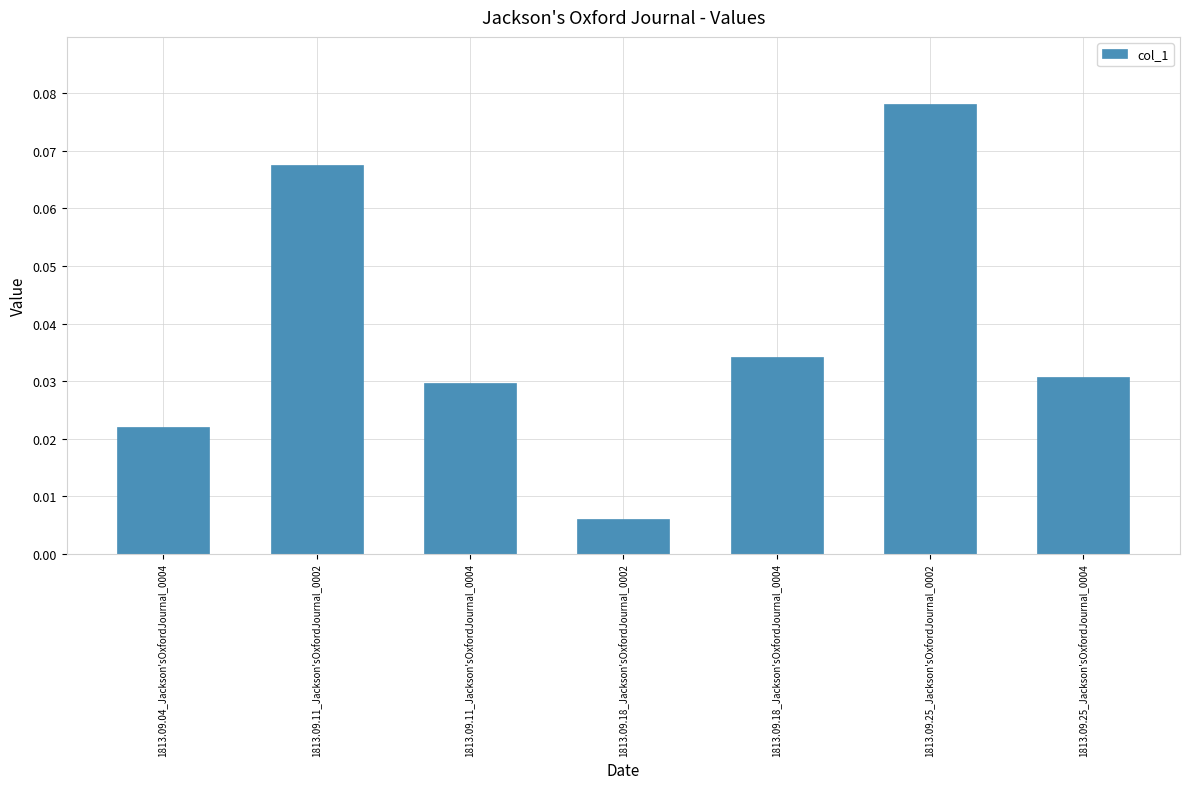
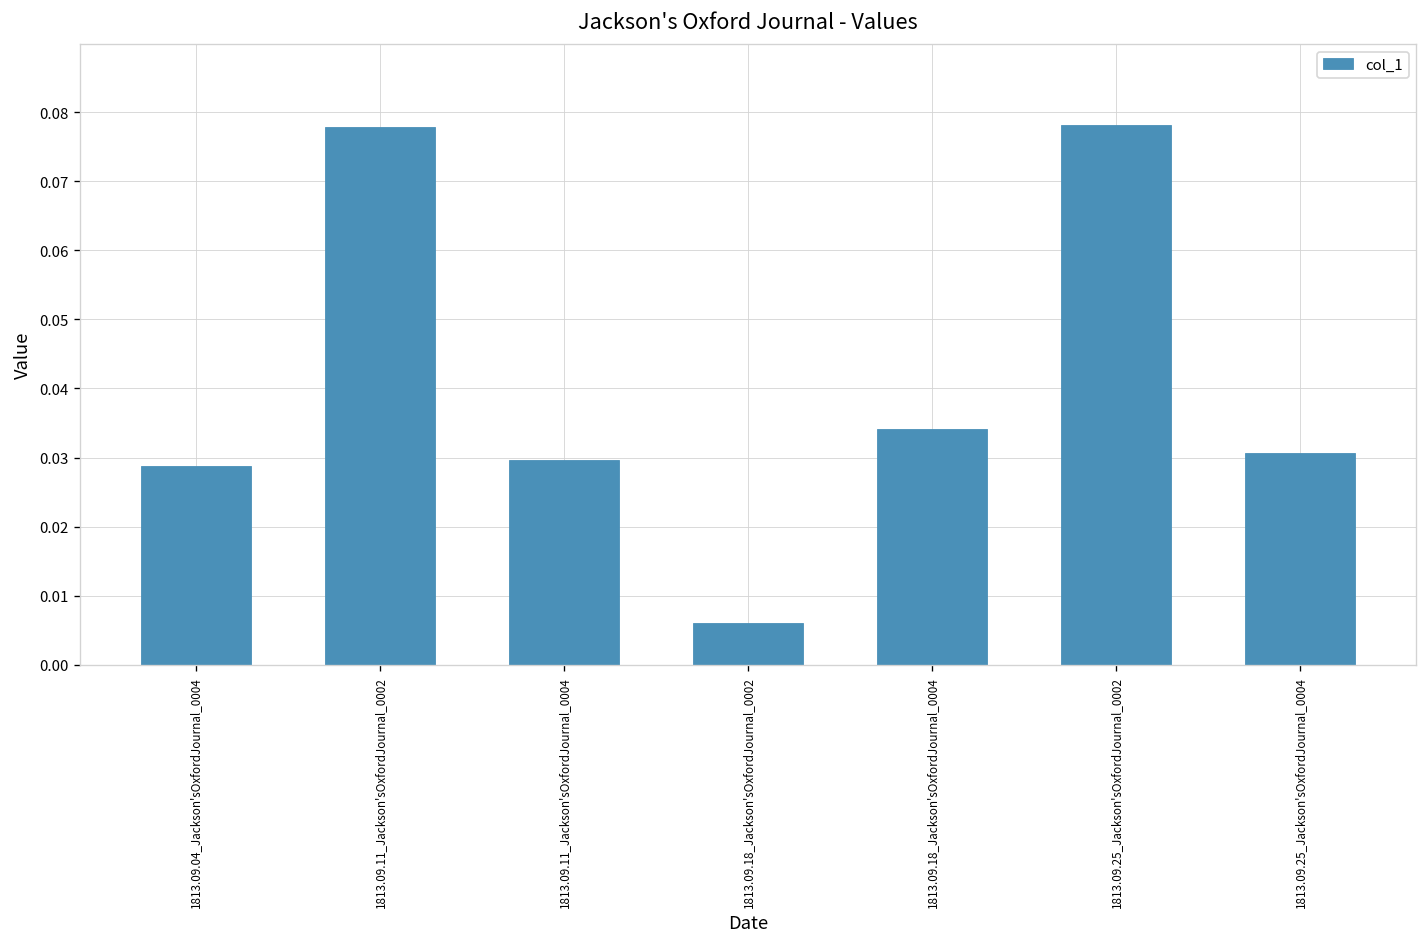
1813.09.04_Jackson'sOxfordJournal_0004: 0.022 -> 0.029
1813.09.11_Jackson'sOxfordJournal_0002: 0.068 -> 0.078
